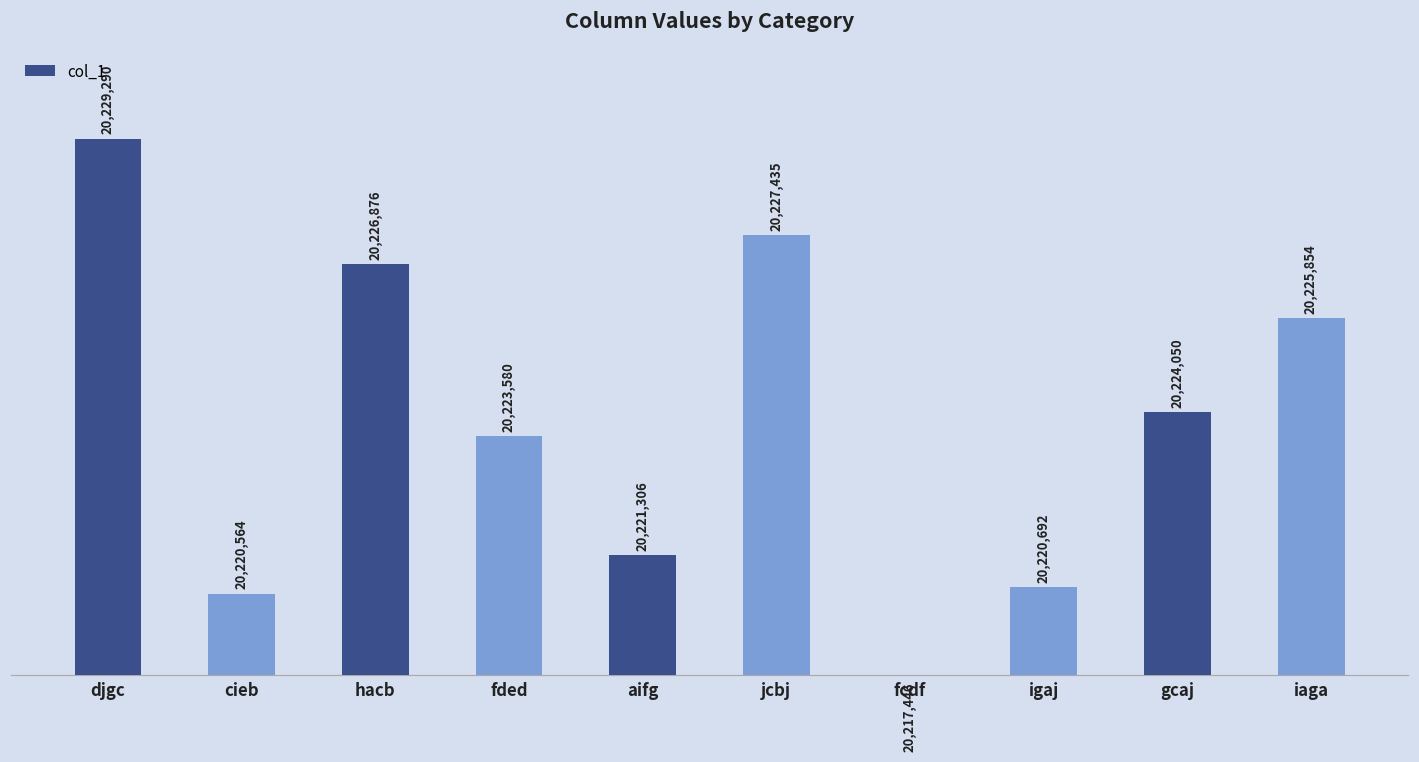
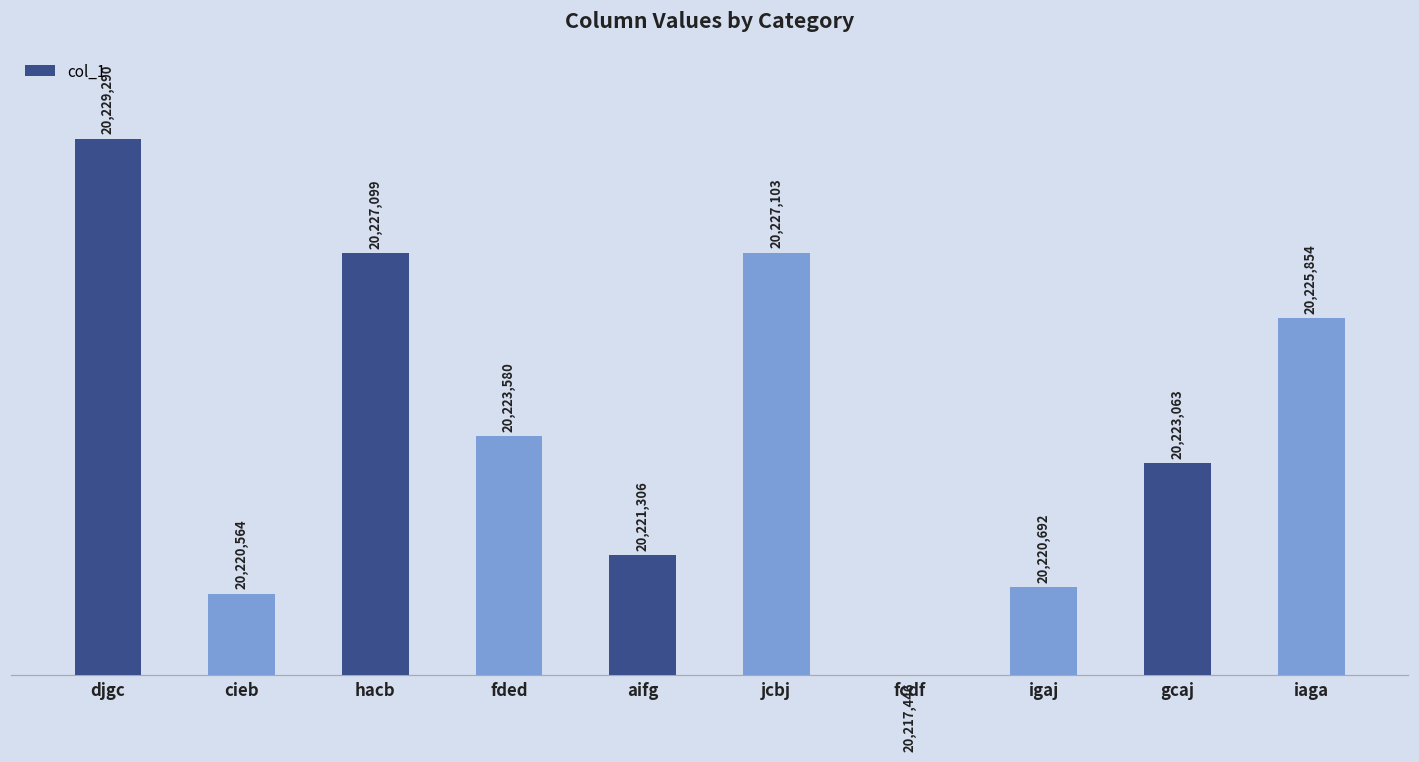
hacb: 20,226,876 -> 20,227,099
jcbj: 20,227,435 -> 20,227,103
gcaj: 20,224,050 -> 20,223,063
